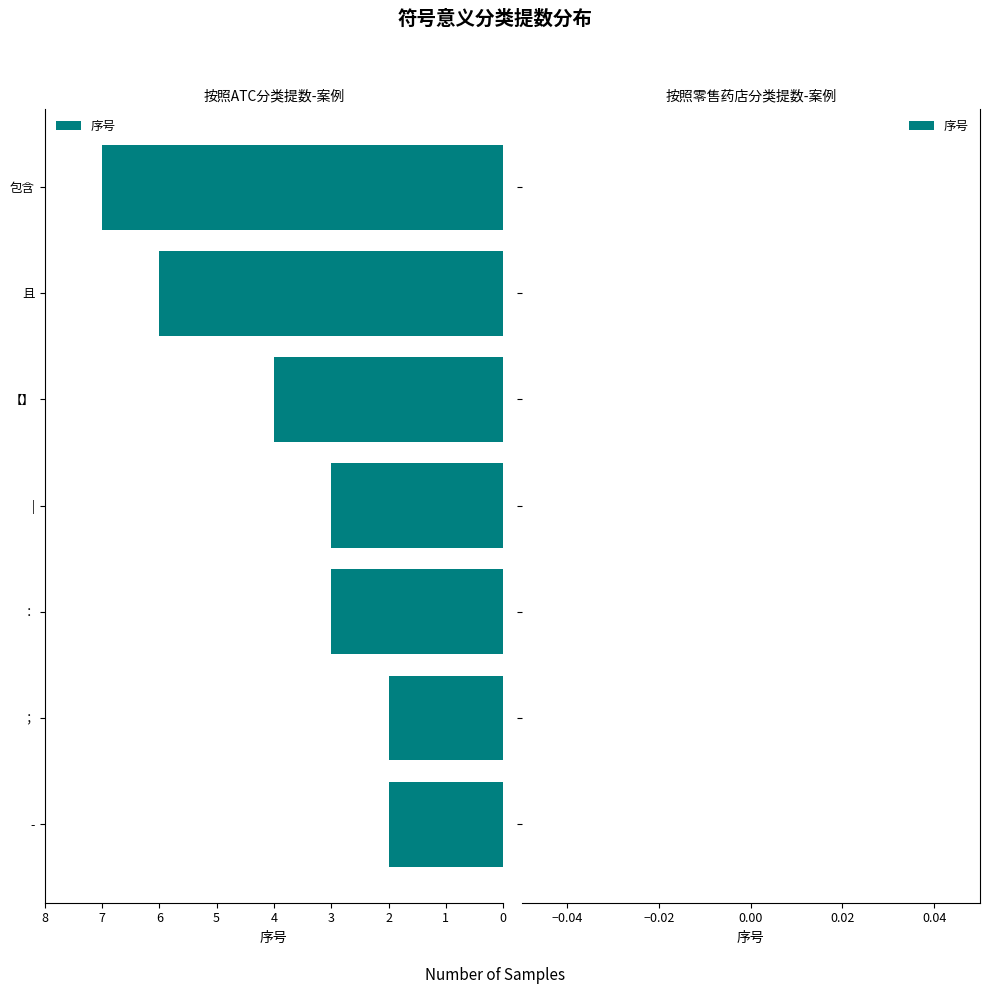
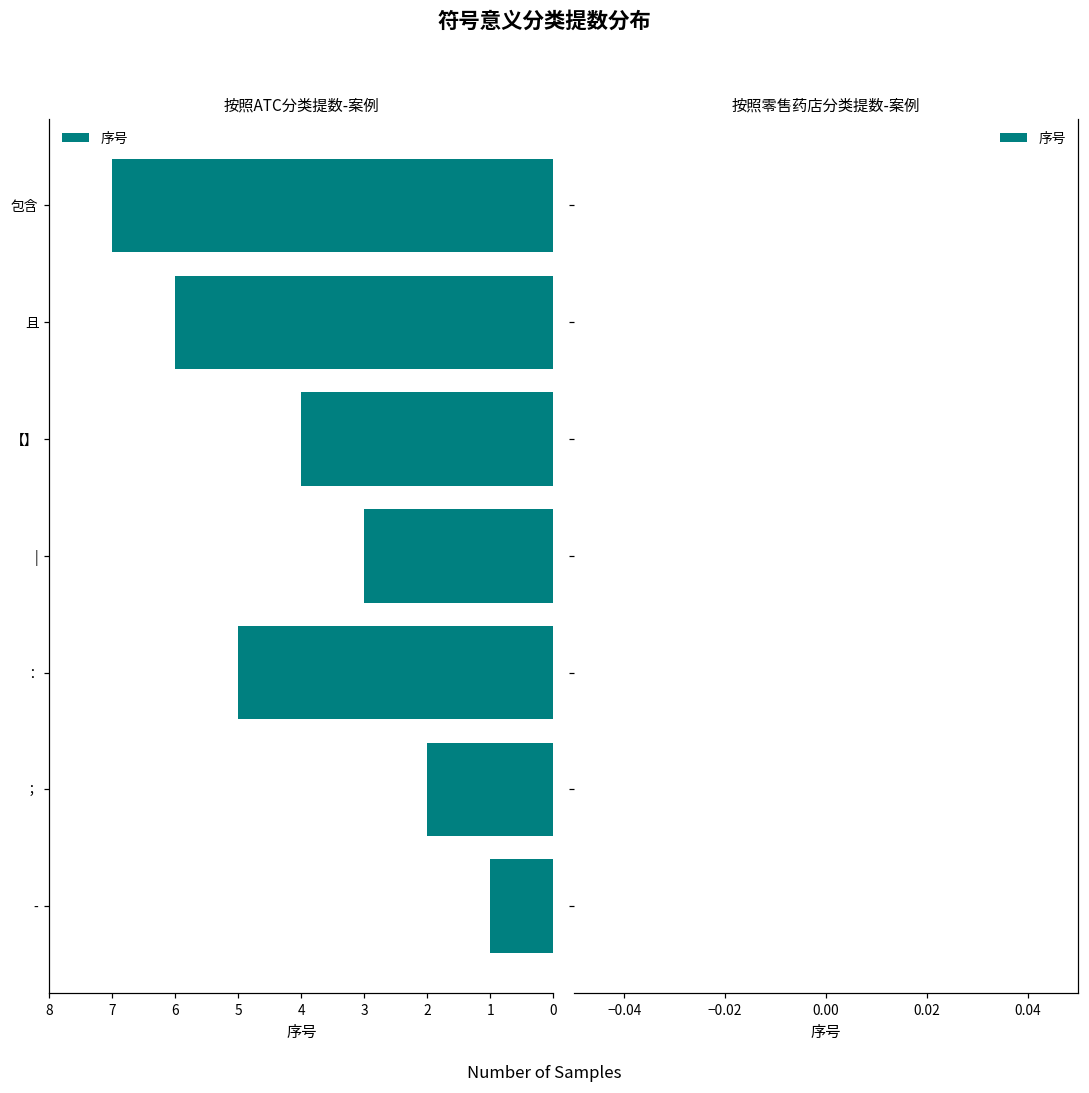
按照ATC分类提数-案例, ：: 3 -> 5
按照ATC分类提数-案例, -: 2 -> 1
